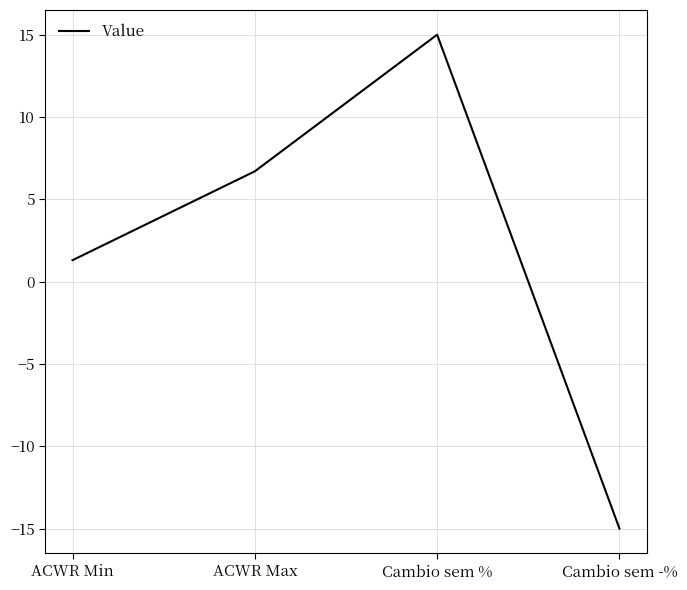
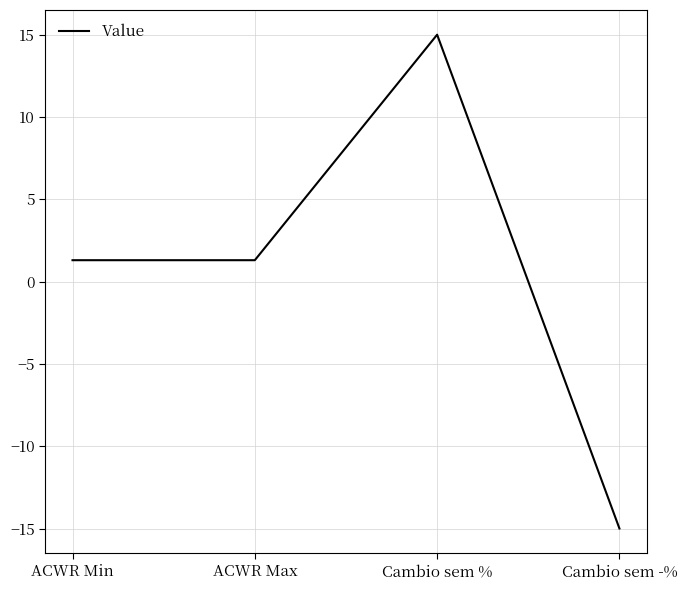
ACWR Max: 6.7 -> 1.3
